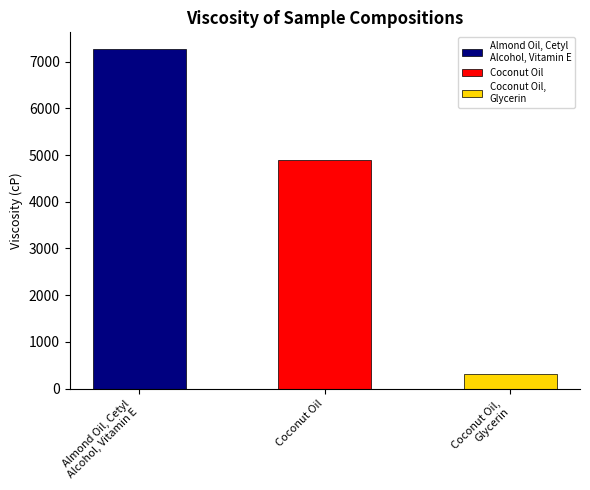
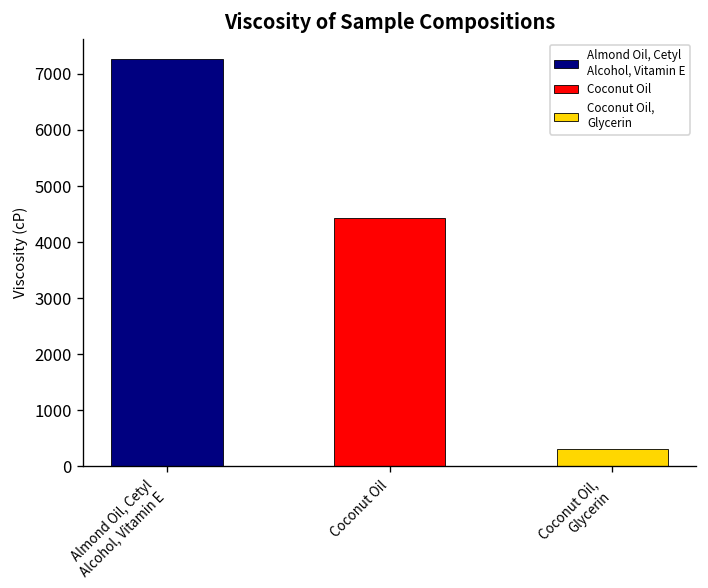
Coconut Oil: 4900 -> 4400
